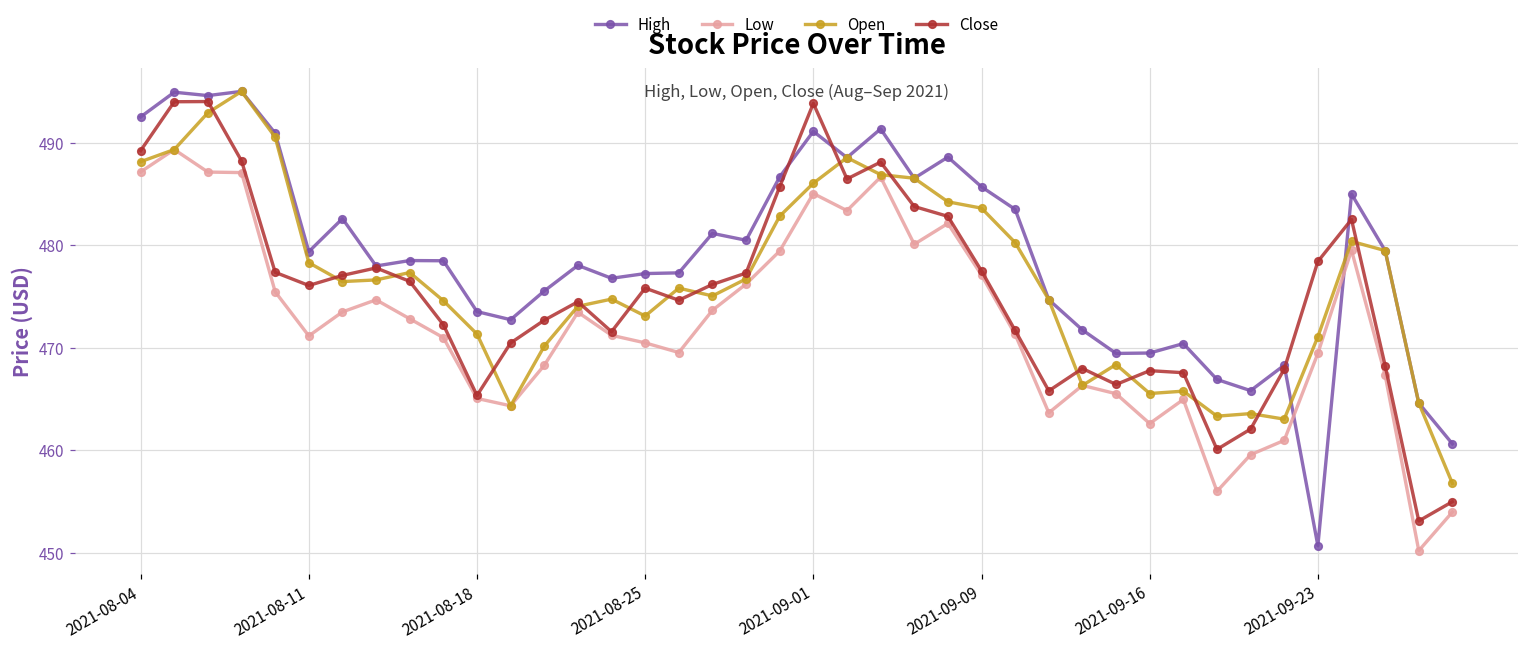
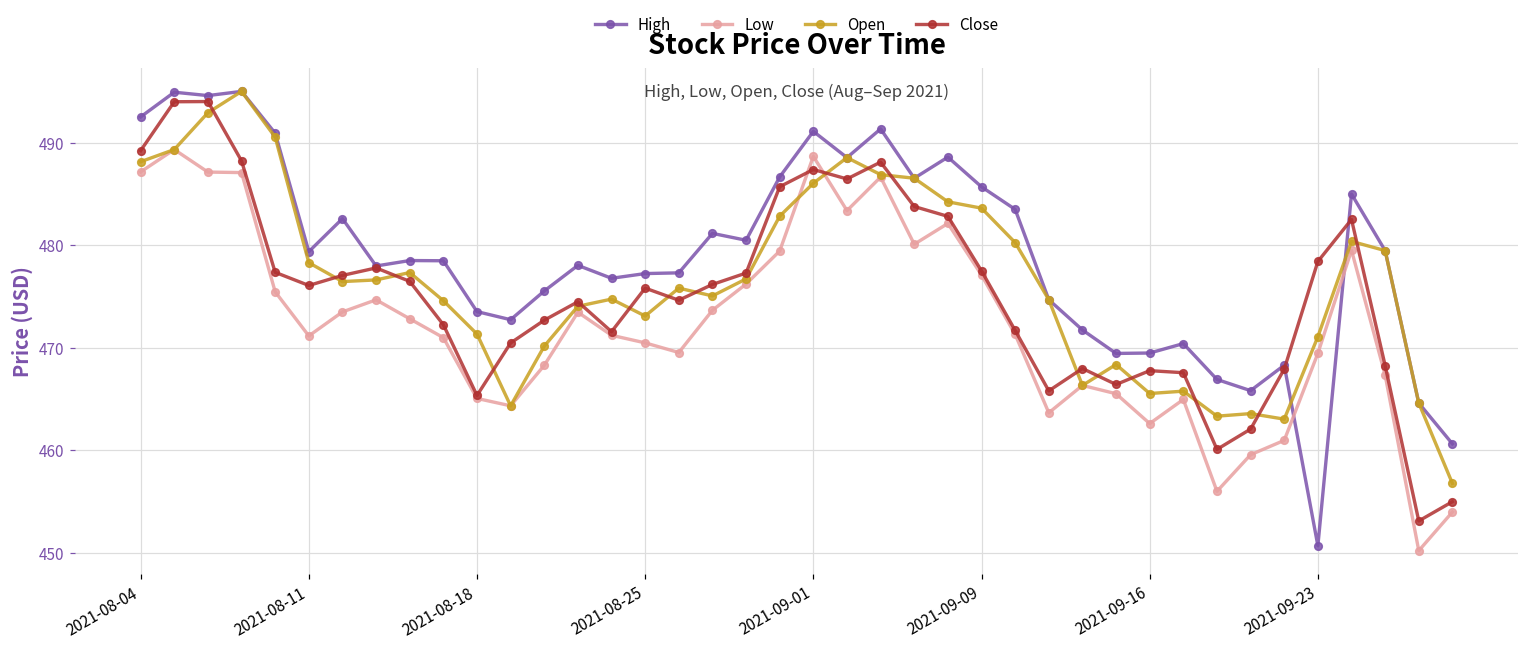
Low, 2021-09-01: 485 -> 489
Close, 2021-09-01: 494 -> 487
